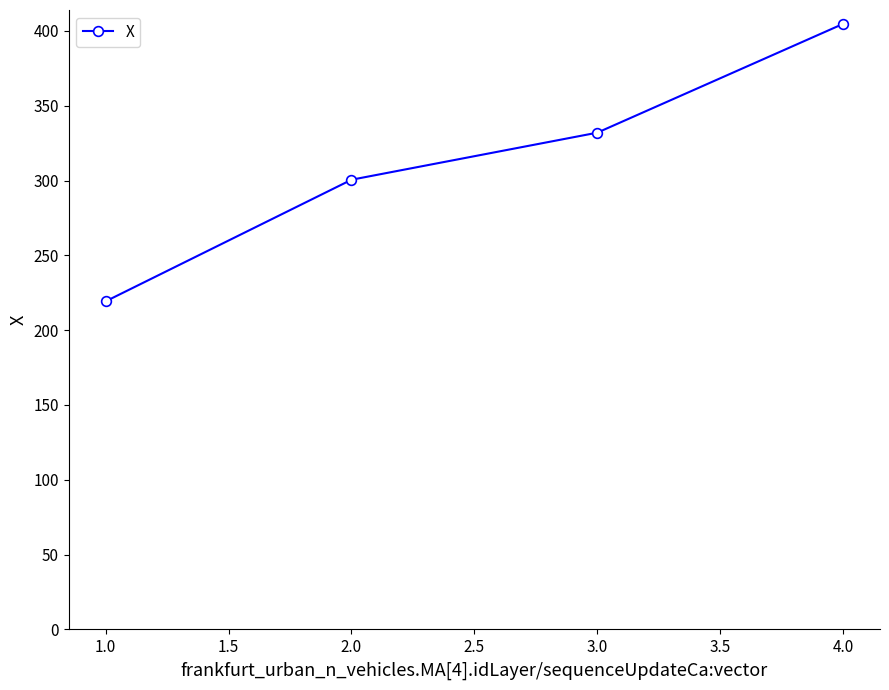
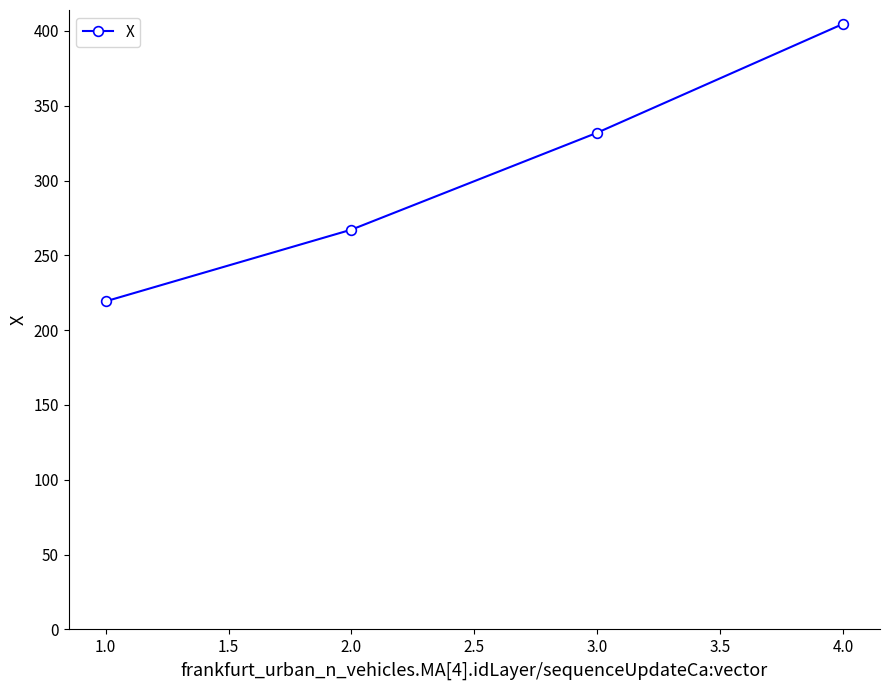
2.0: 301 -> 267
